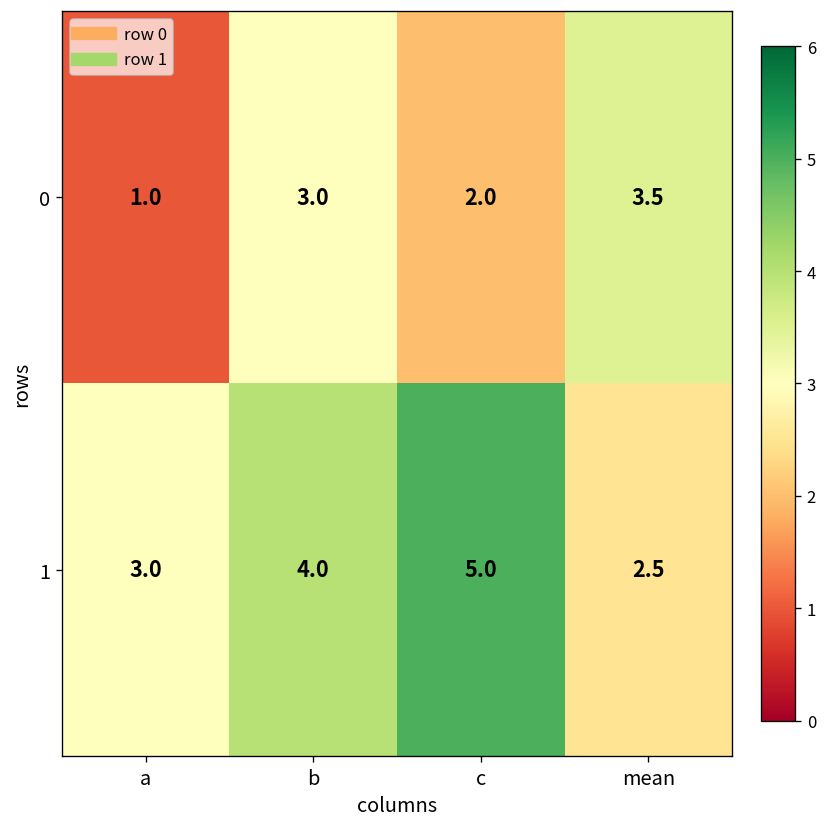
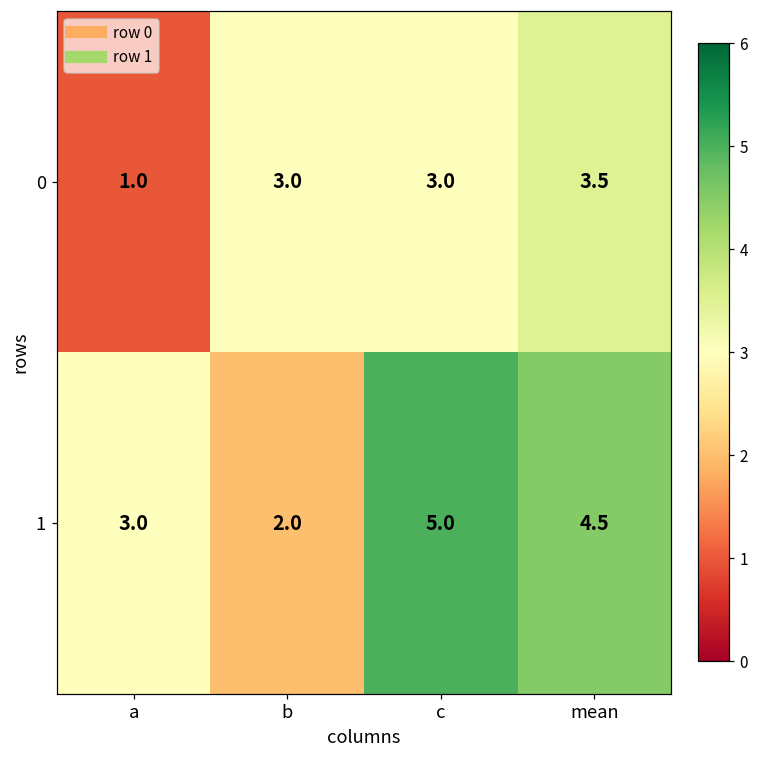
0, c: 2.0 -> 3.0
1, b: 4.0 -> 2.0
1, mean: 2.5 -> 4.5
